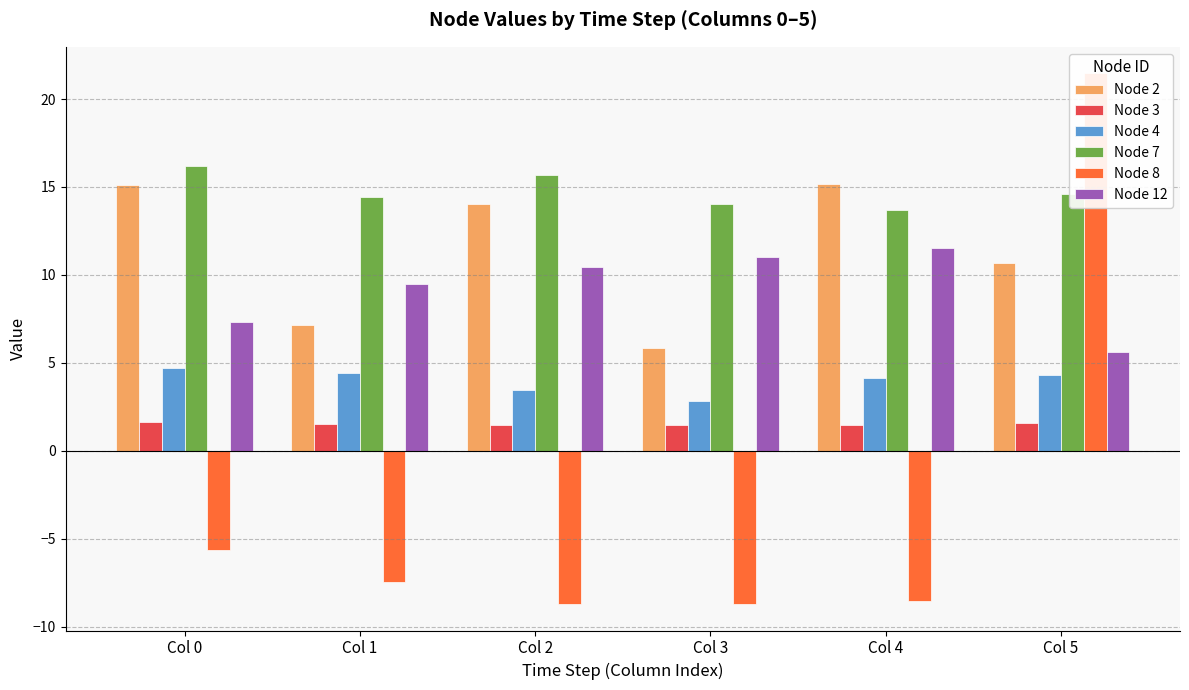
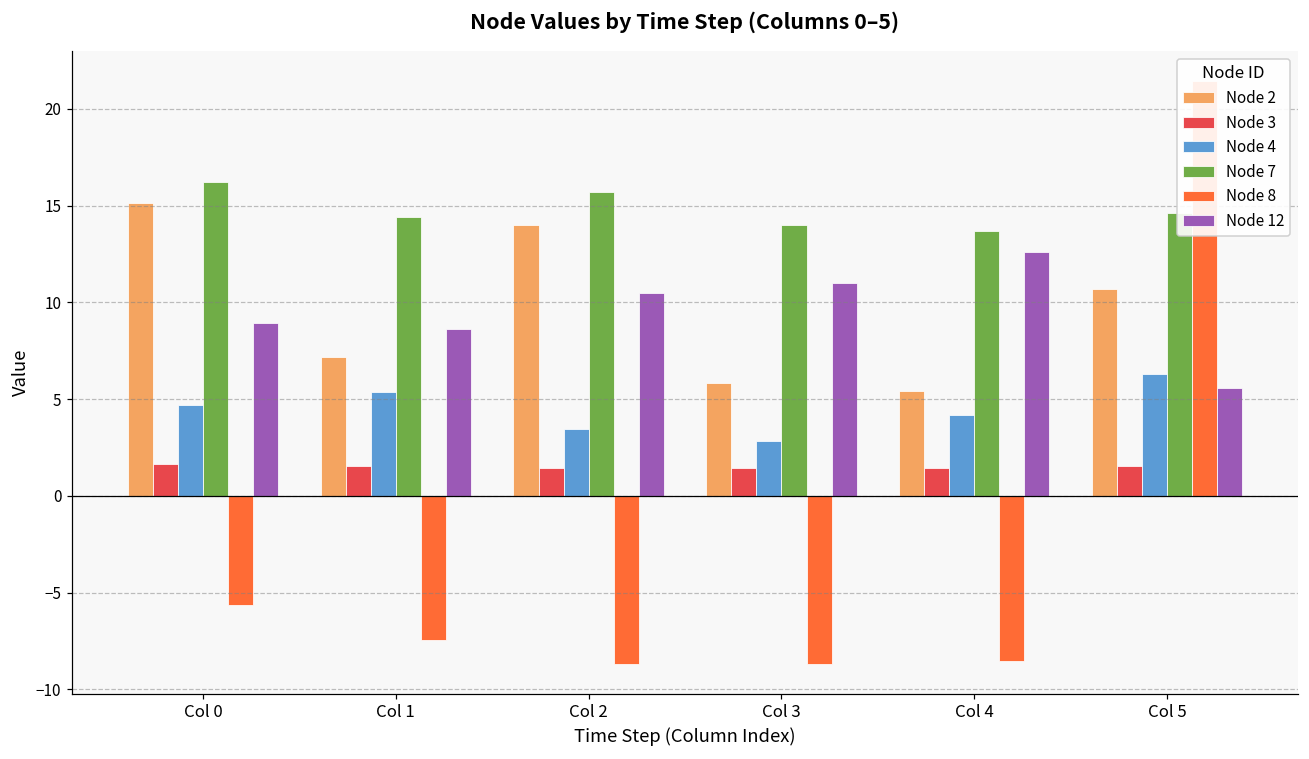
Node 12, Col 0: 7.4 -> 8.9
Node 4, Col 1: 4.4 -> 5.4
Node 12, Col 1: 9.5 -> 8.6
Node 2, Col 4: 15.2 -> 5.4
Node 12, Col 4: 11.5 -> 12.6
Node 4, Col 5: 4.3 -> 6.3
